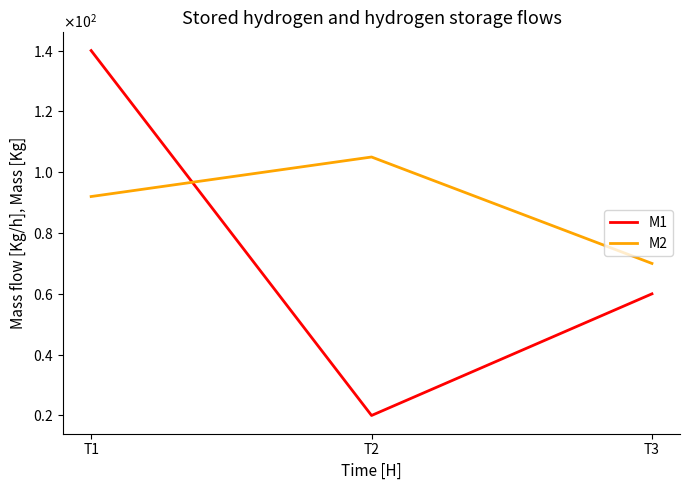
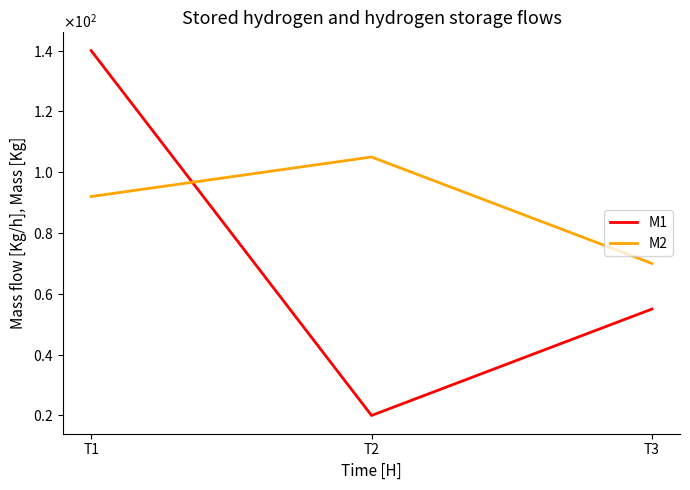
M1, T3: 60 -> 55
